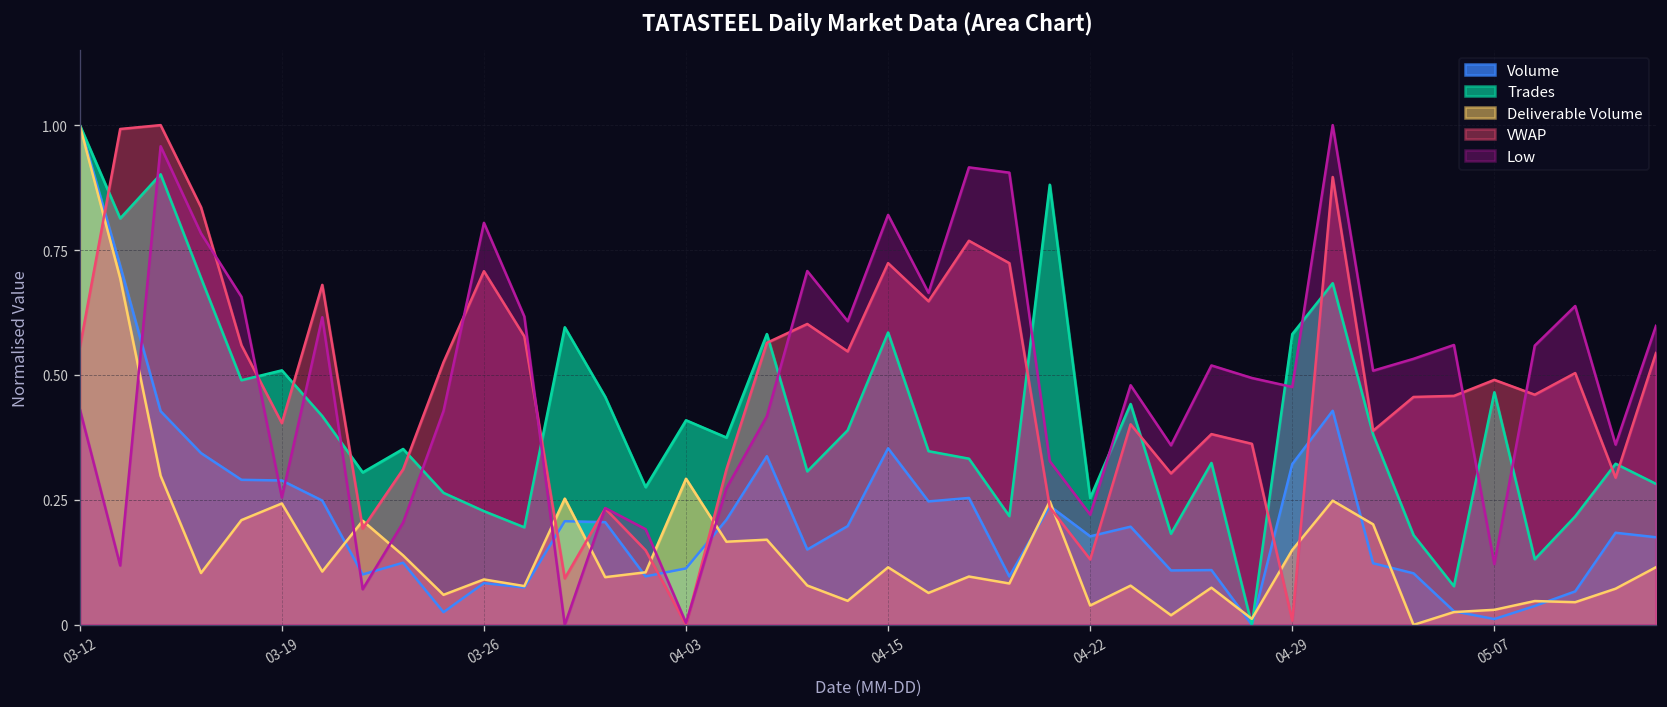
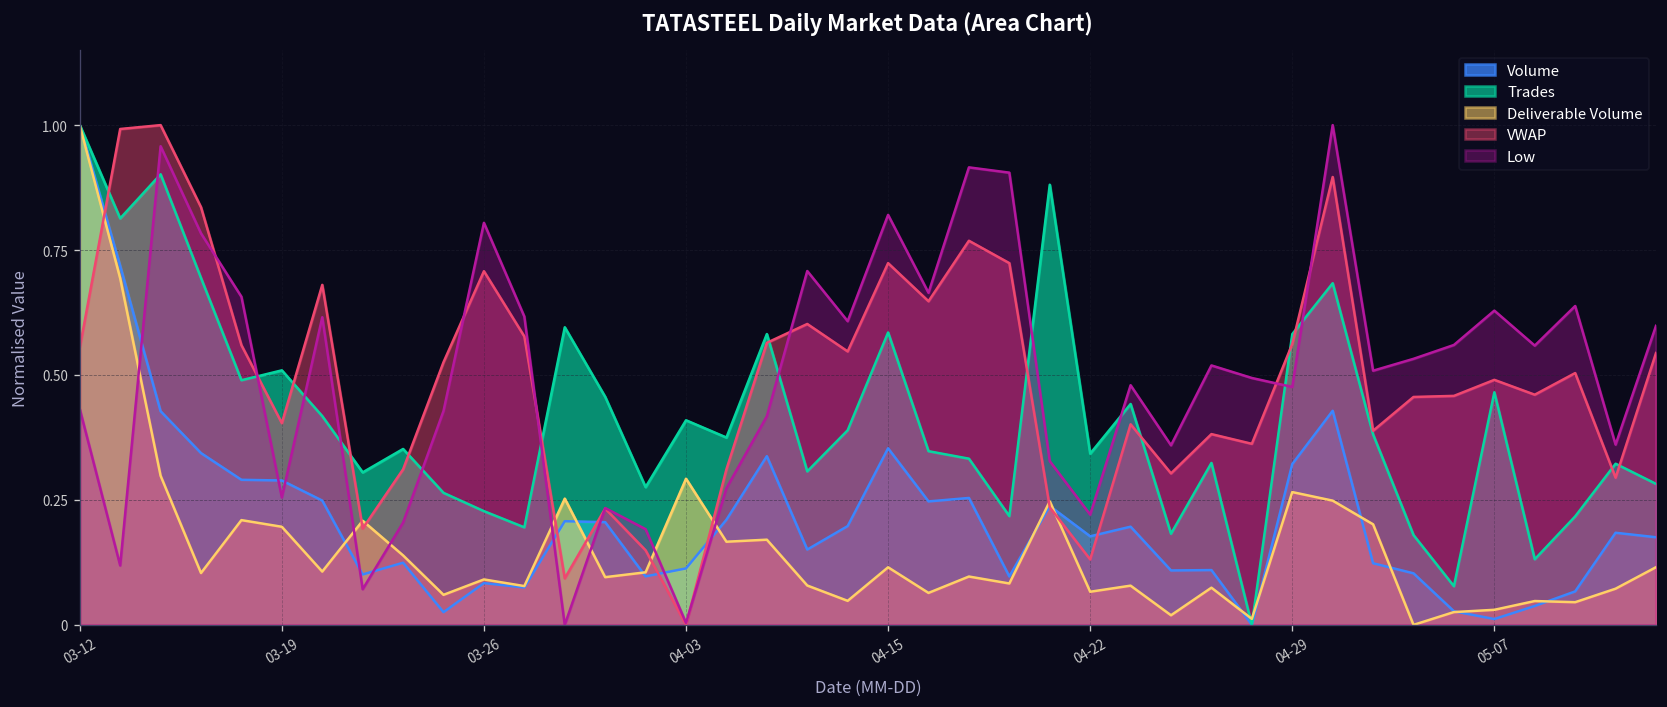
Deliverable Volume, 03-19: 0.24 -> 0.20
Trades, 04-22: 0.25 -> 0.34
Deliverable Volume, 04-22: 0.04 -> 0.07
Deliverable Volume, 04-29: 0.15 -> 0.27
VWAP, 04-29: 0.01 -> 0.56
Low, 05-07: 0.12 -> 0.63
